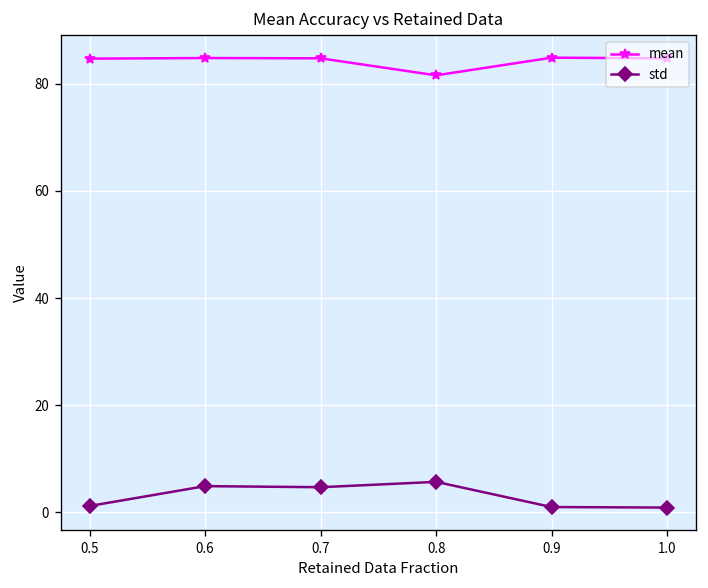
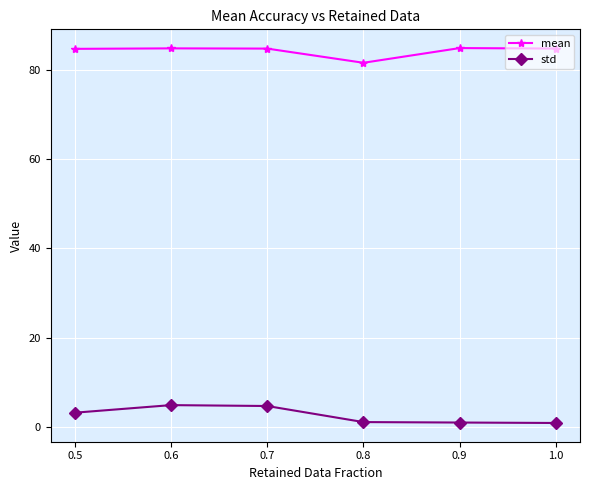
std, 0.5: 1 -> 3
std, 0.8: 6 -> 1
